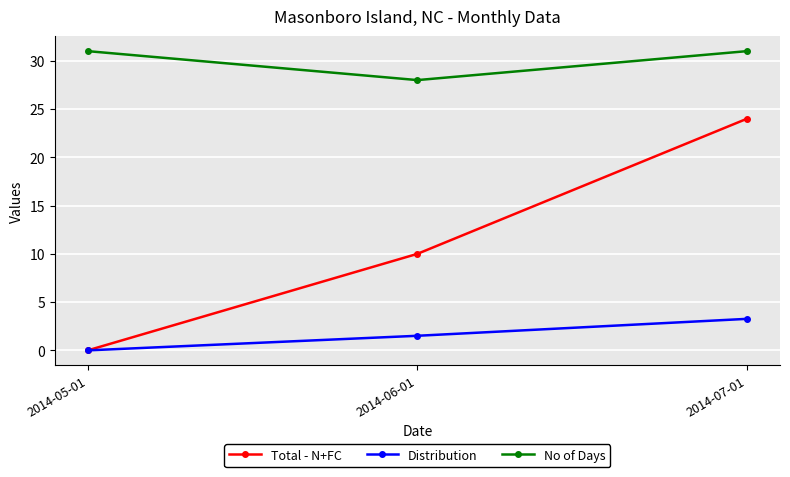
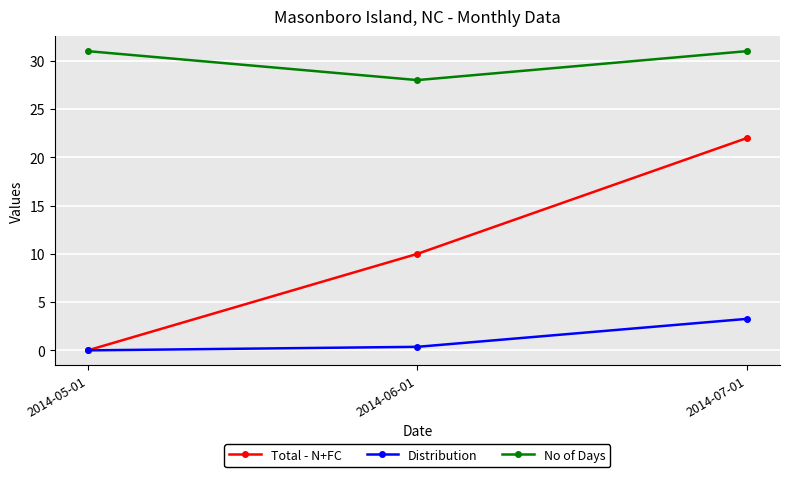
Distribution, 2014-06-01: 2 -> 0
Total - N+FC, 2014-07-01: 24 -> 22
